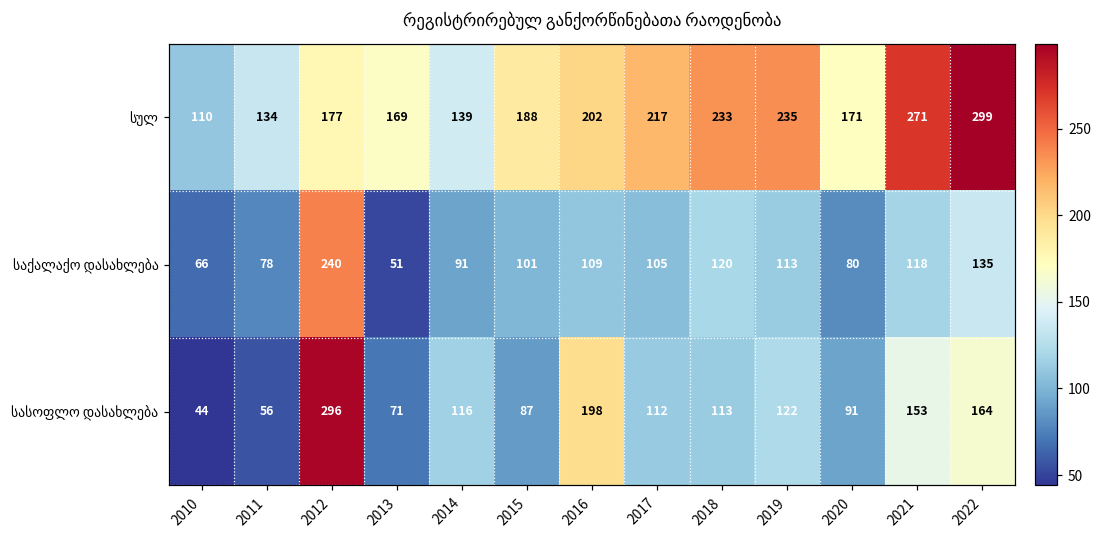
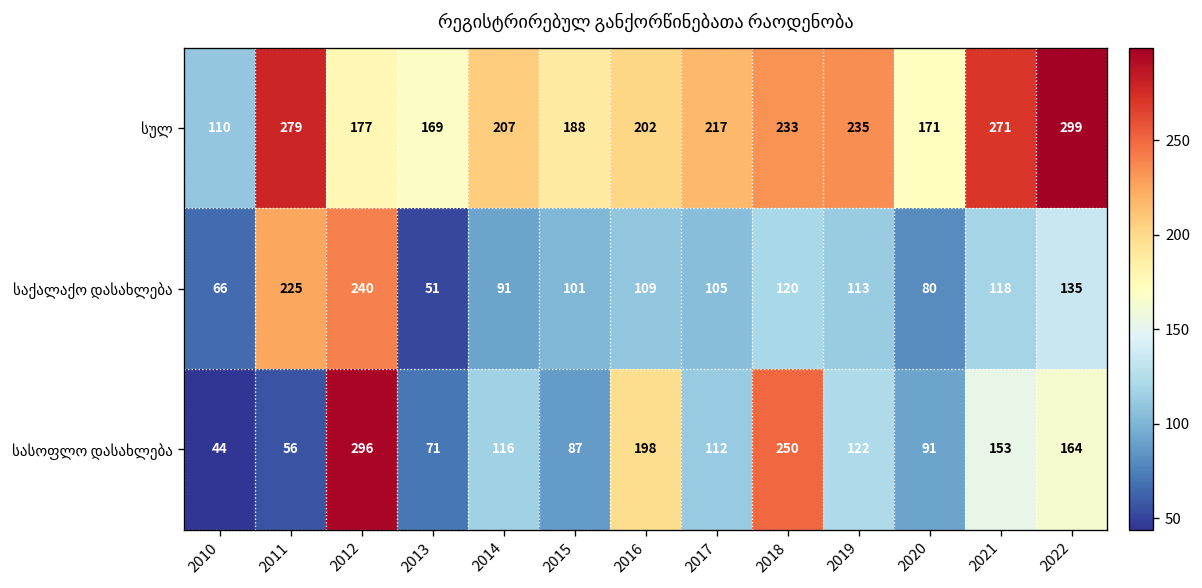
სულ, 2011: 134 -> 279
სულ, 2014: 139 -> 207
საქალაქო დასახლება, 2011: 78 -> 225
სასოფლო დასახლება, 2018: 113 -> 250
